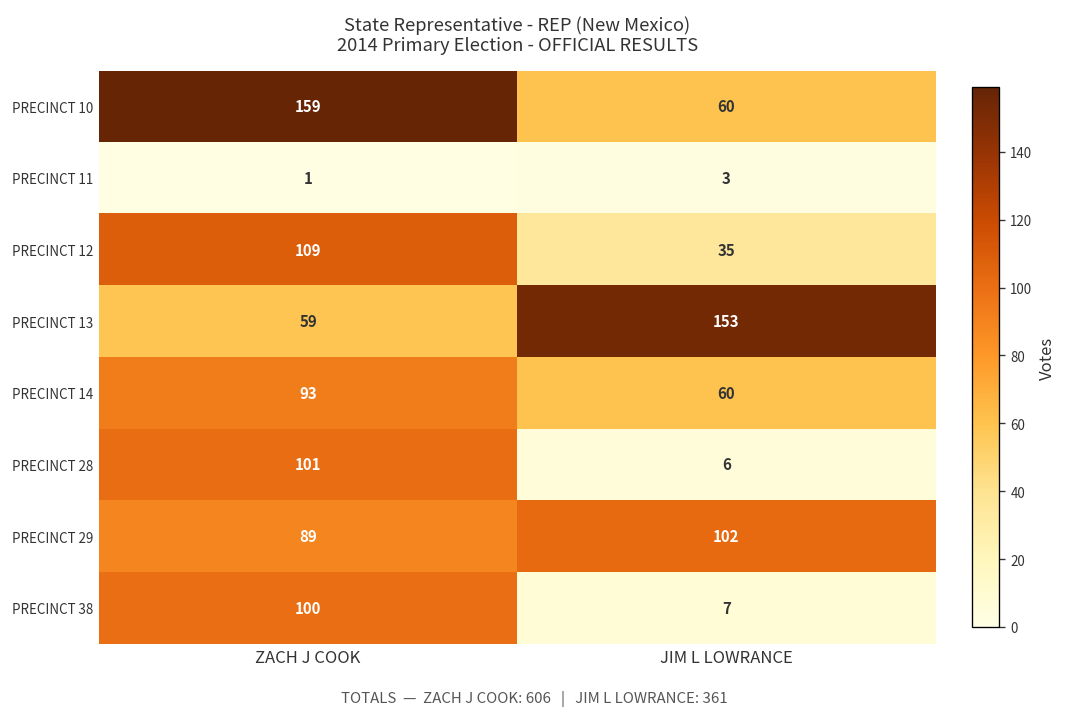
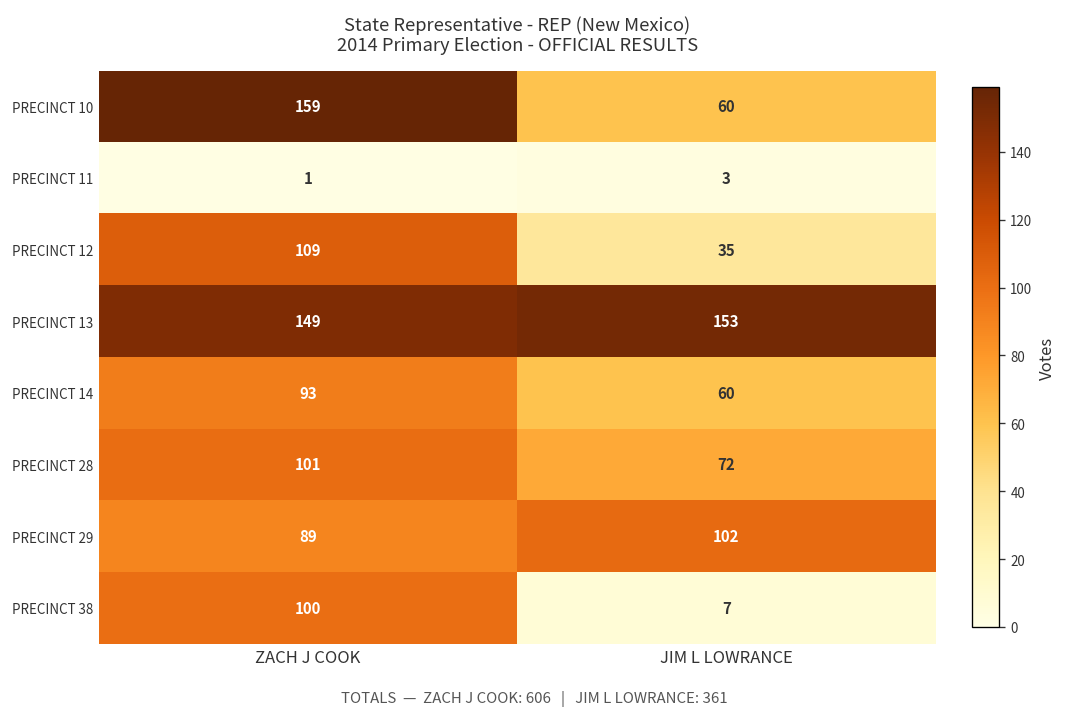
PRECINCT 13, ZACH J COOK: 59 -> 149
PRECINCT 28, JIM L LOWRANCE: 6 -> 72
